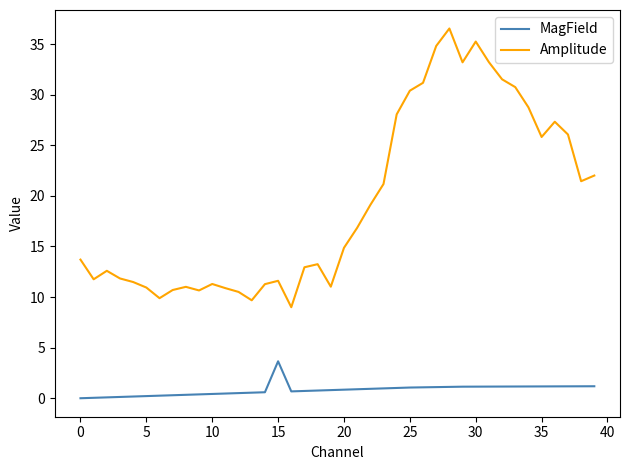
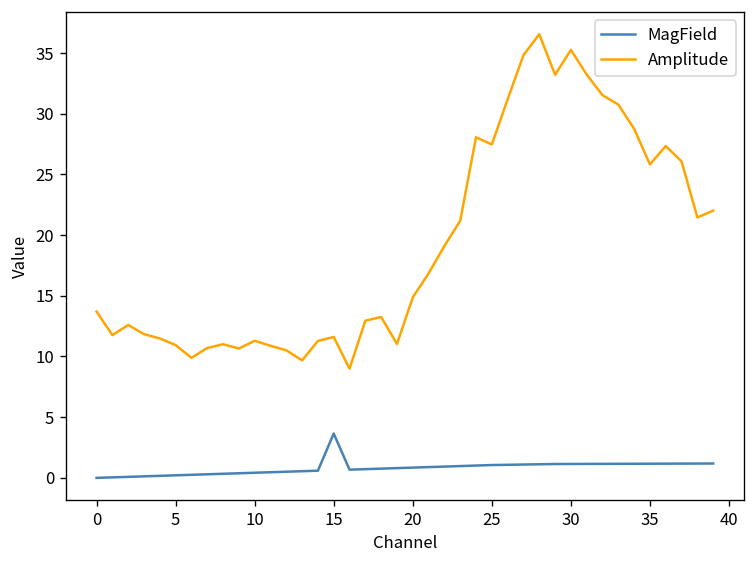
Amplitude, 25: 30.4 -> 27.5
